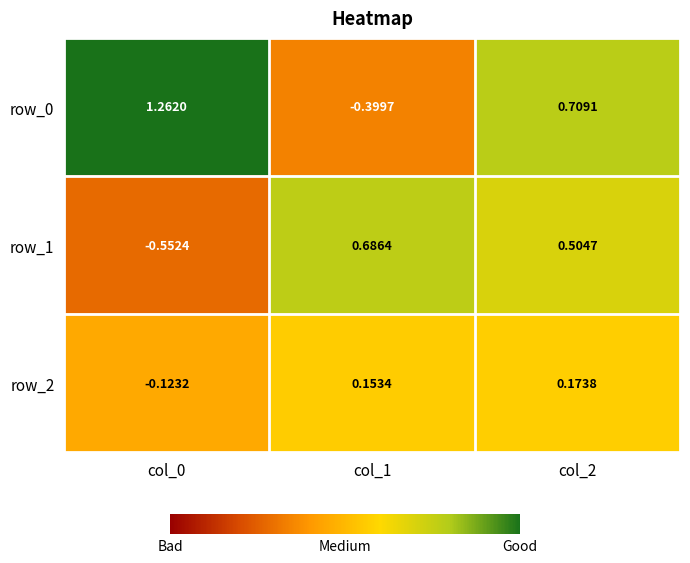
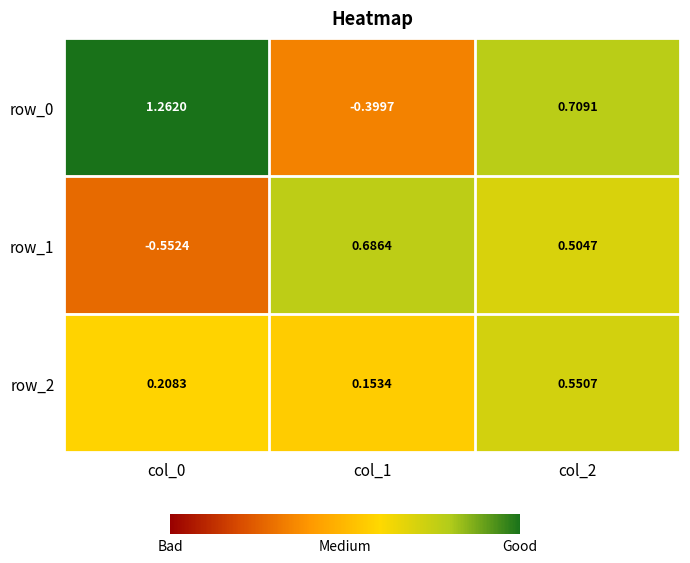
row_2, col_0: -0.1232 -> 0.2083
row_2, col_2: 0.1738 -> 0.5507
